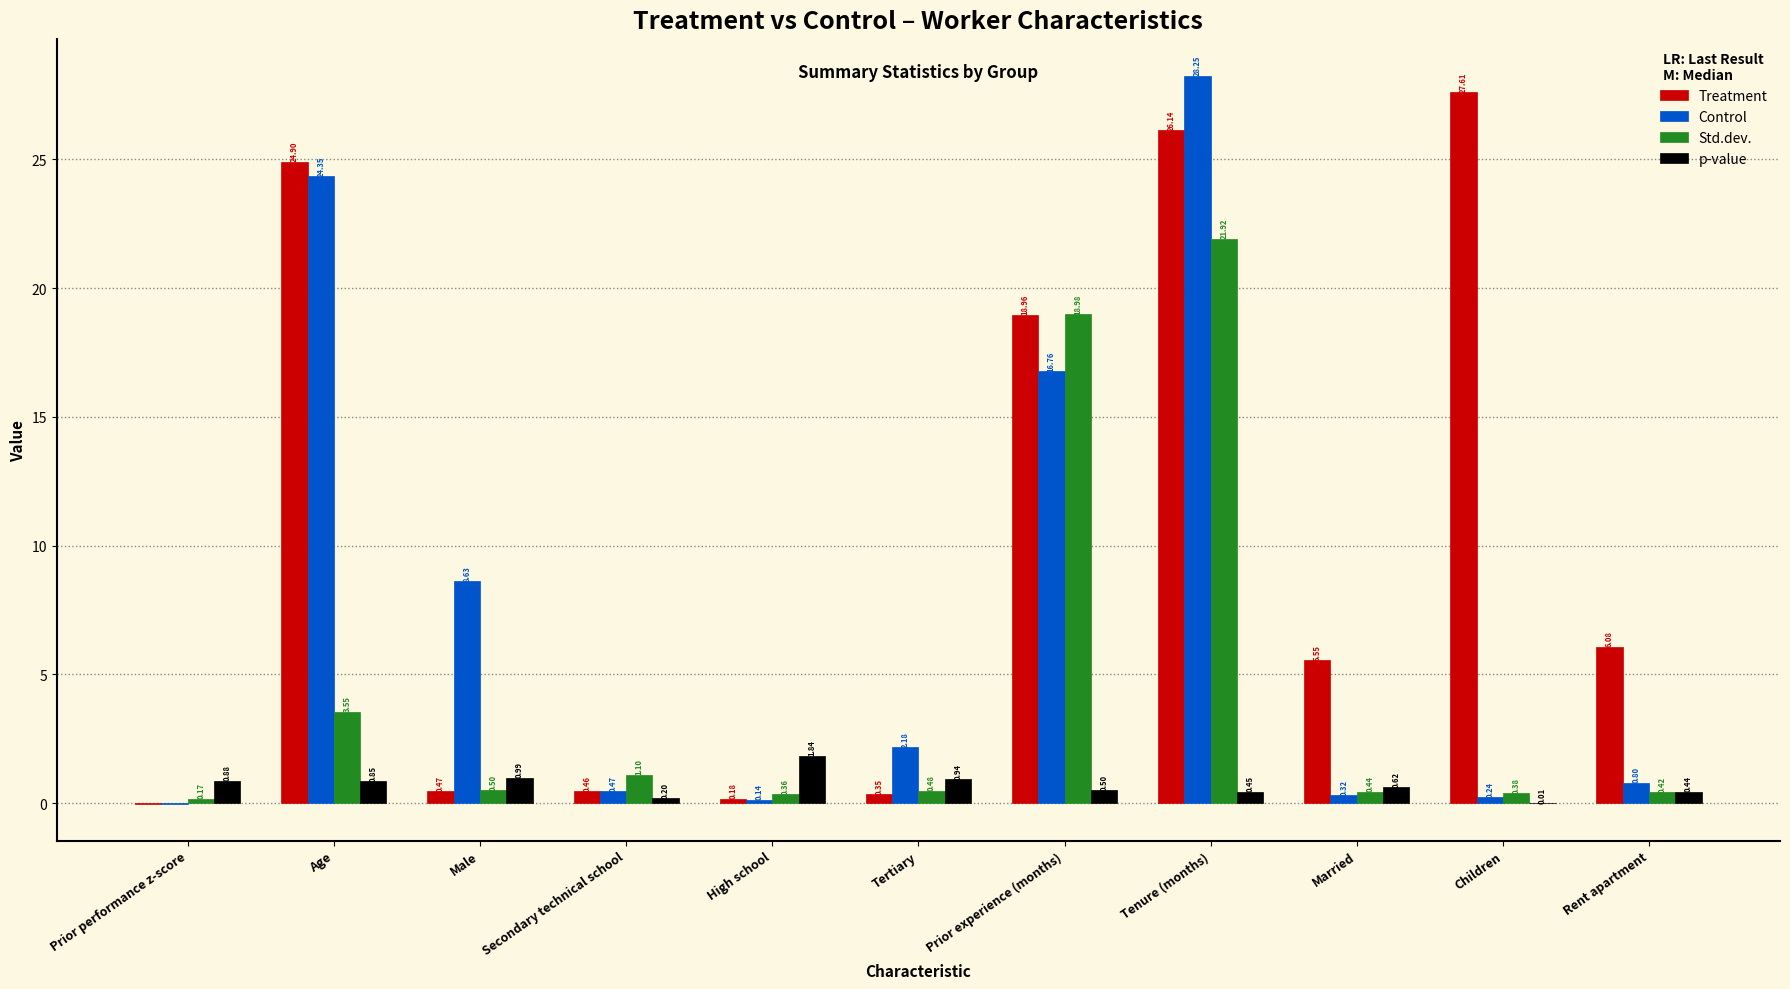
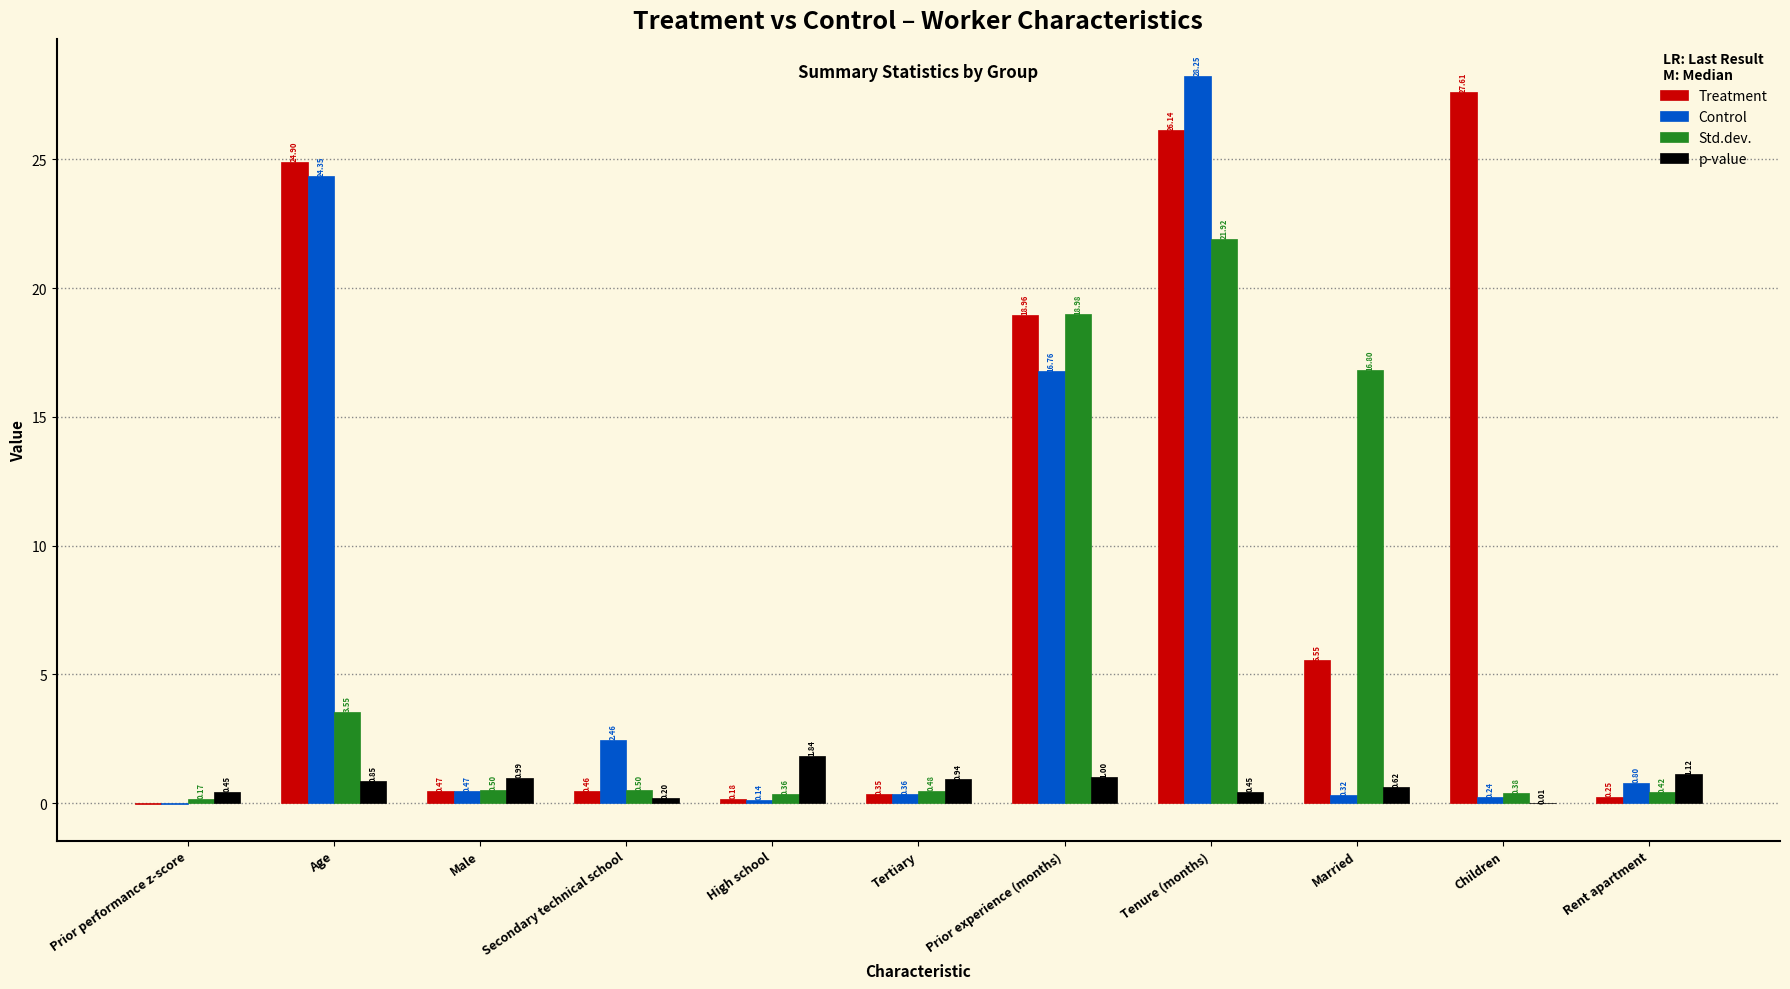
p-value, Prior performance z-score: 0.88 -> 0.45
Control, Male: 8.63 -> 0.47
Control, Secondary technical school: 0.47 -> 2.46
Std.dev., Secondary technical school: 1.10 -> 0.50
Control, Tertiary: 2.18 -> 0.36
p-value, Prior experience (months): 0.50 -> 1.00
Std.dev., Married: 0.44 -> 16.80
Treatment, Rent apartment: 6.08 -> 0.25
p-value, Rent apartment: 0.44 -> 1.12
